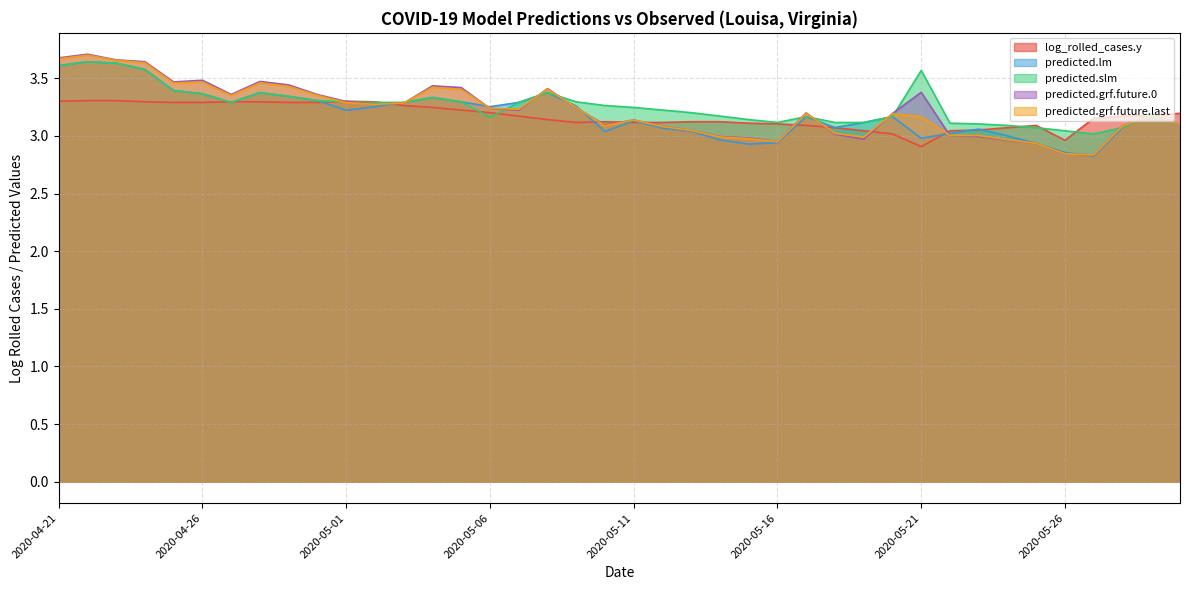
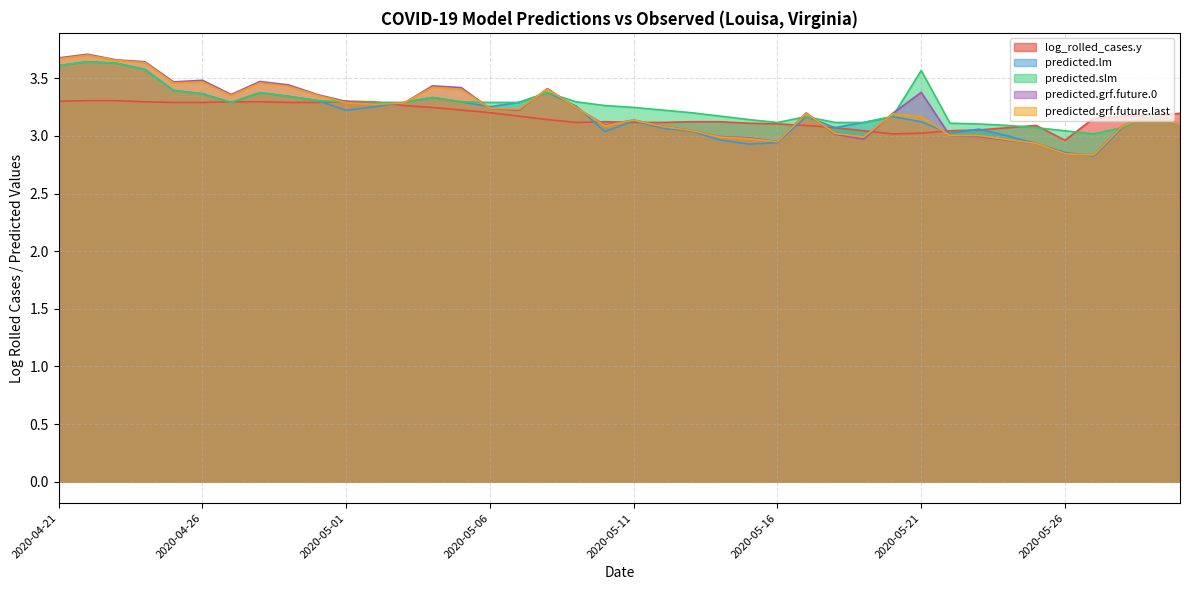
predicted.slm, 2020-05-06: 3.16 -> 3.29
log_rolled_cases.y, 2020-05-21: 2.91 -> 3.02
predicted.lm, 2020-05-21: 2.98 -> 3.12
